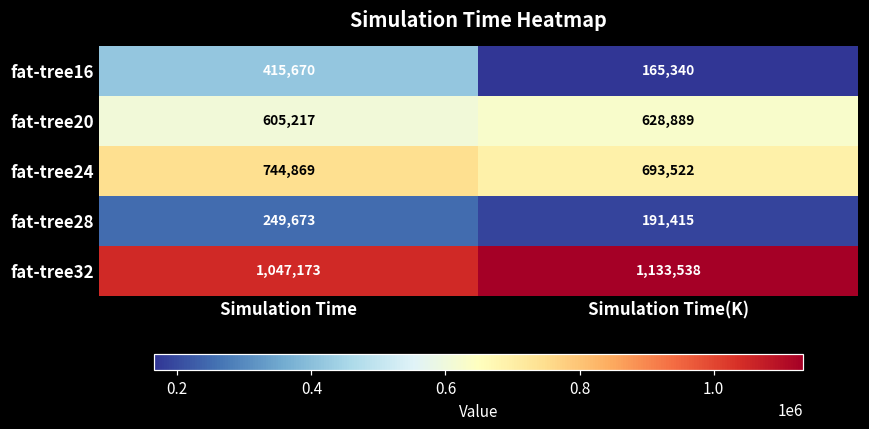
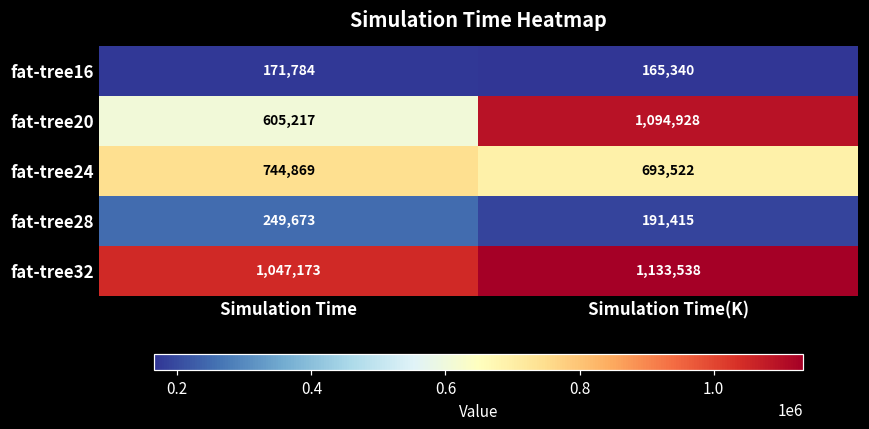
fat-tree16, Simulation Time: 415,670 -> 171,784
fat-tree20, Simulation Time(K): 628,889 -> 1,094,928
